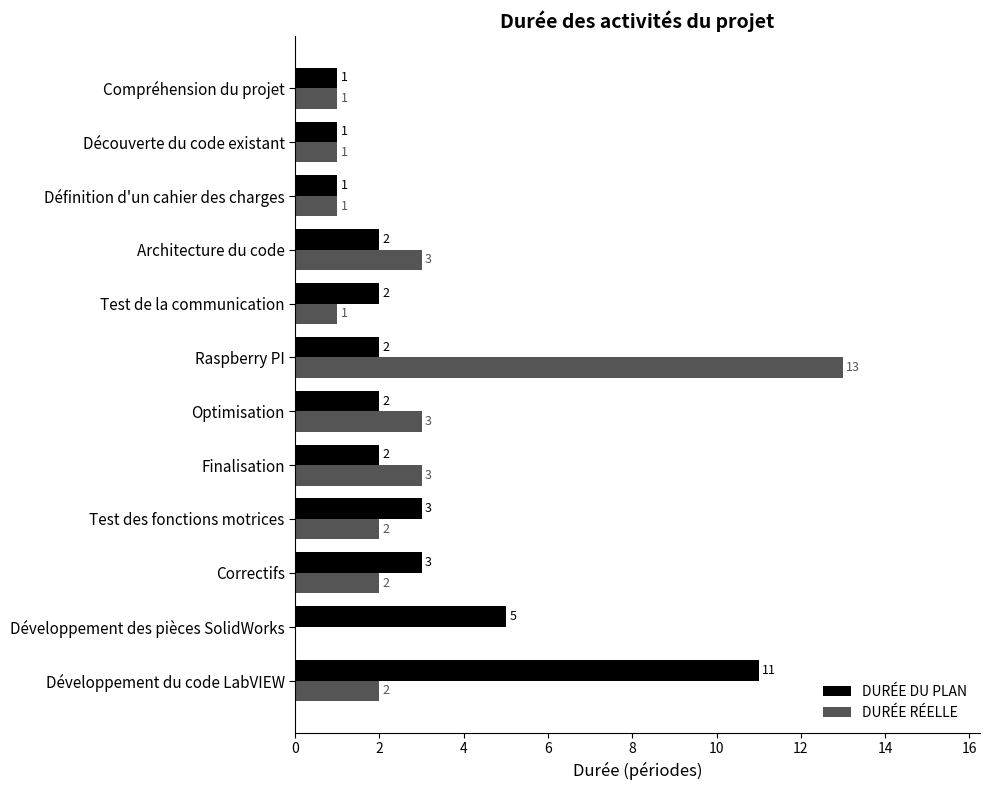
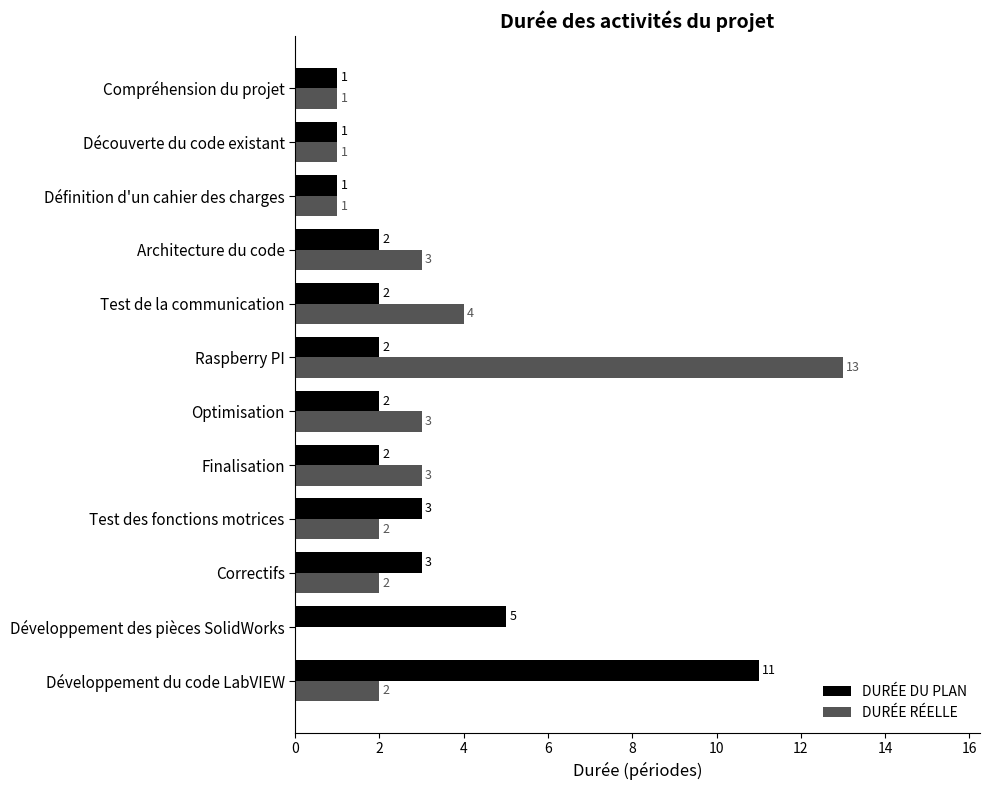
DURÉE RÉELLE, Test de la communication: 1 -> 4
